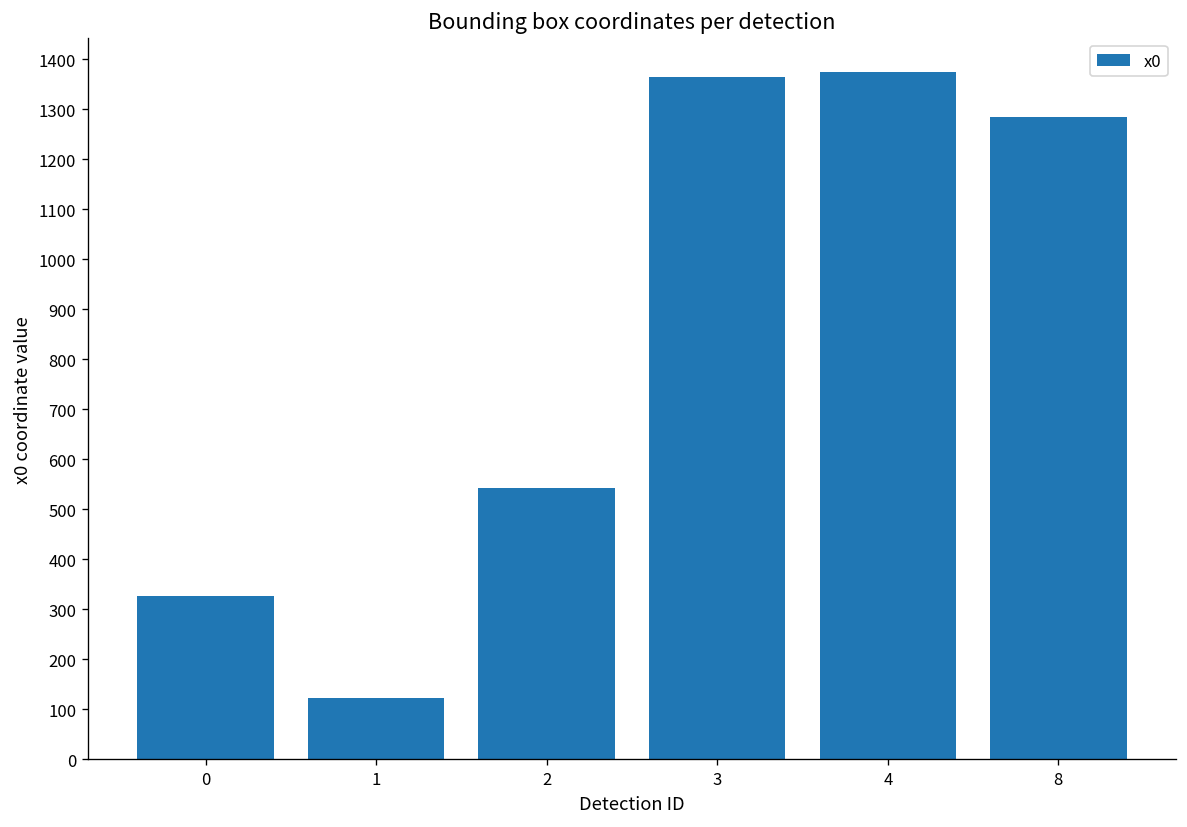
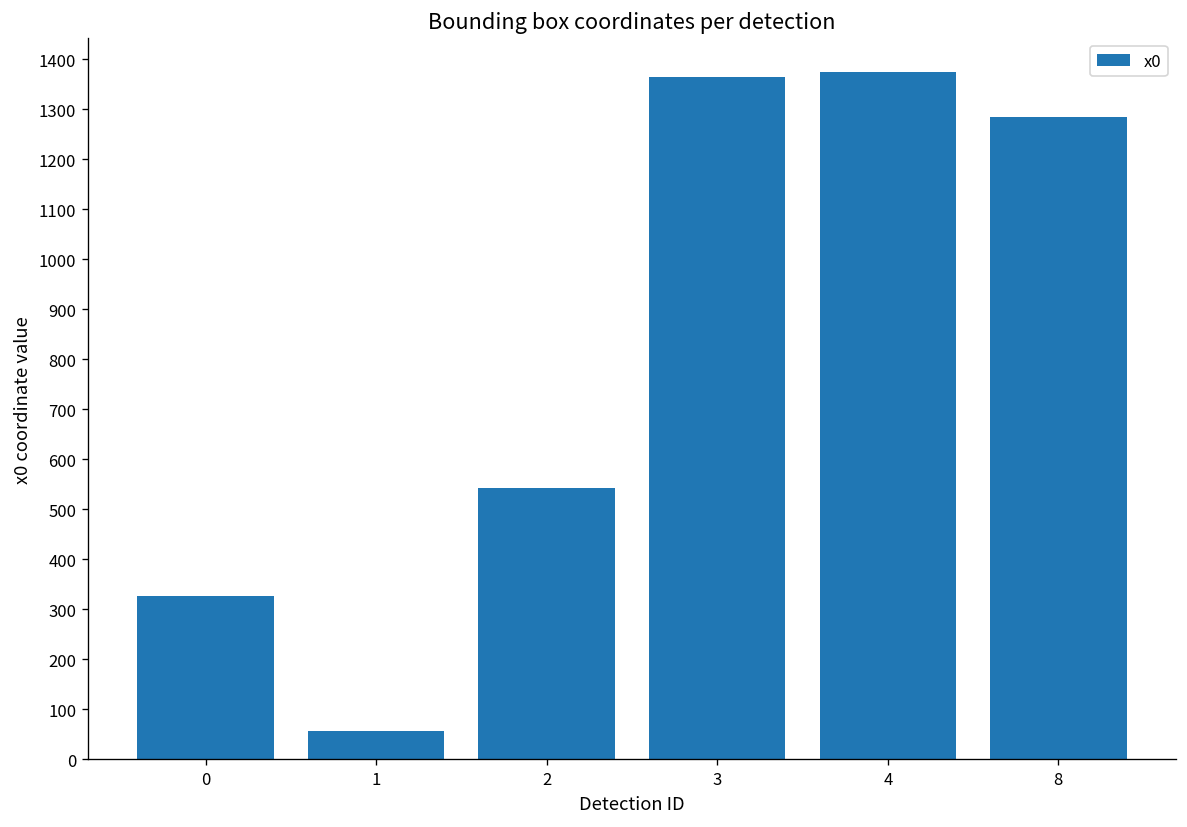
1: 120 -> 60
